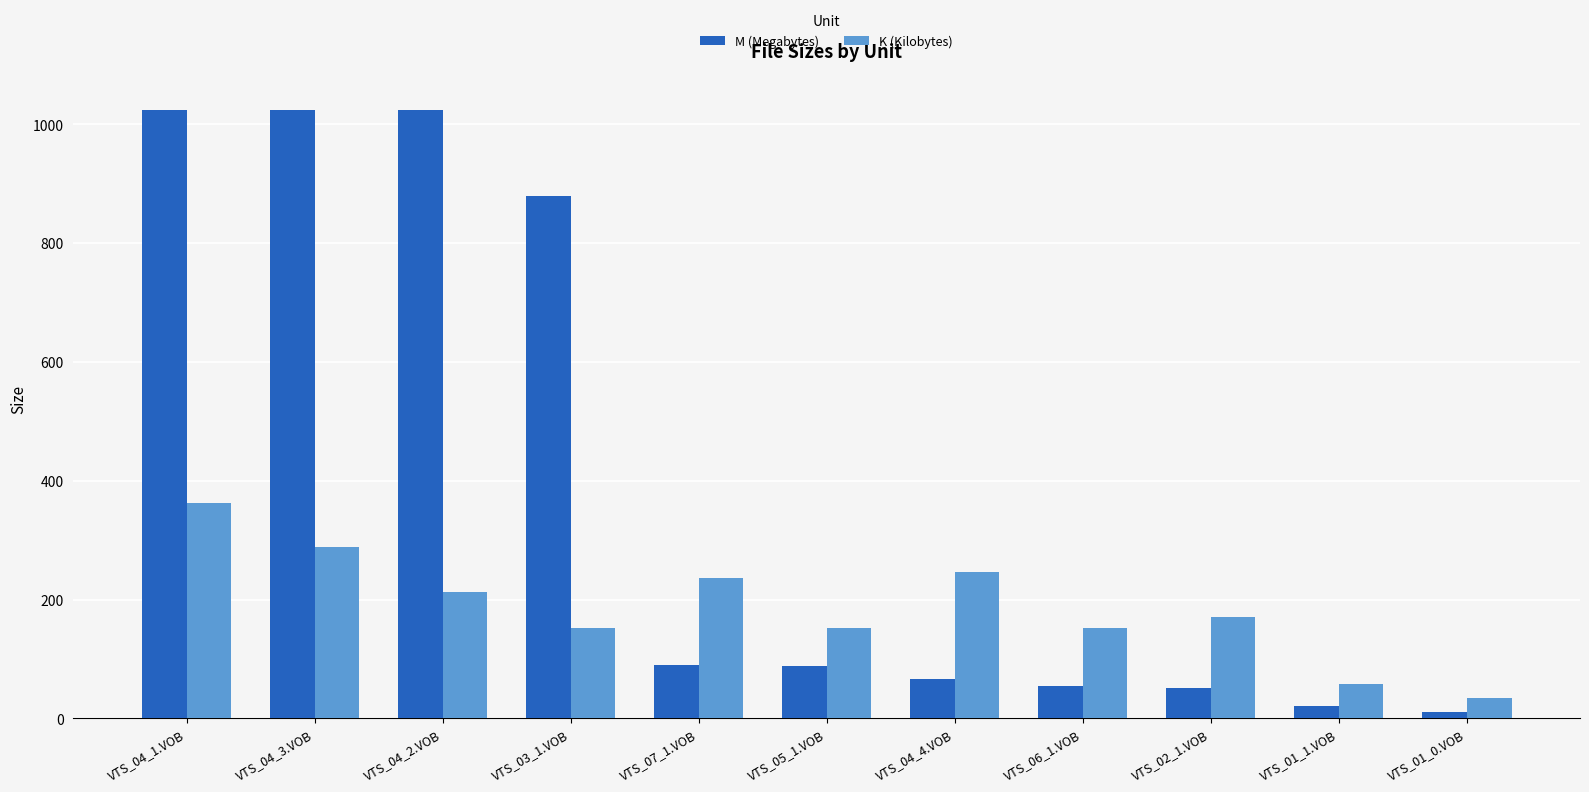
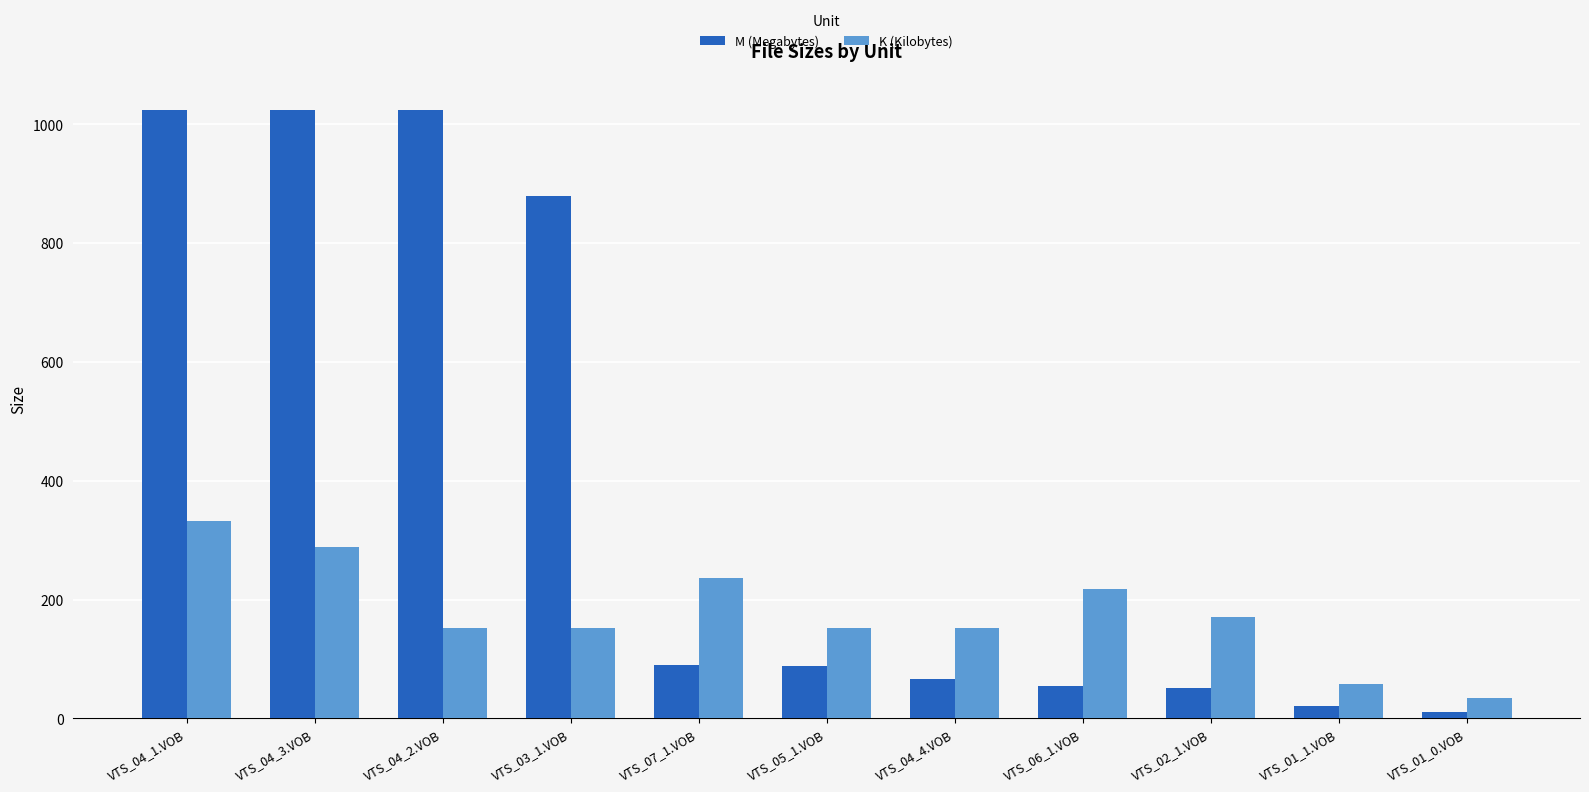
K (Kilobytes), VTS_04_1.VOB: 360 -> 330
K (Kilobytes), VTS_04_2.VOB: 210 -> 150
K (Kilobytes), VTS_04_4.VOB: 250 -> 150
K (Kilobytes), VTS_06_1.VOB: 150 -> 220
